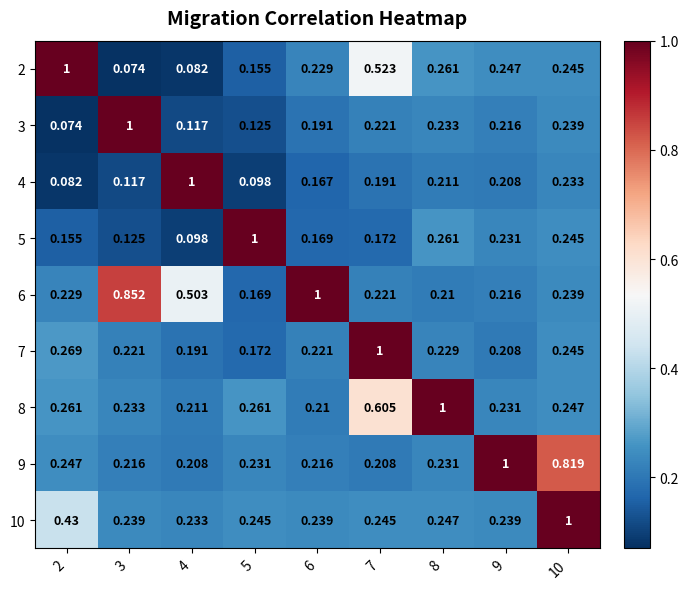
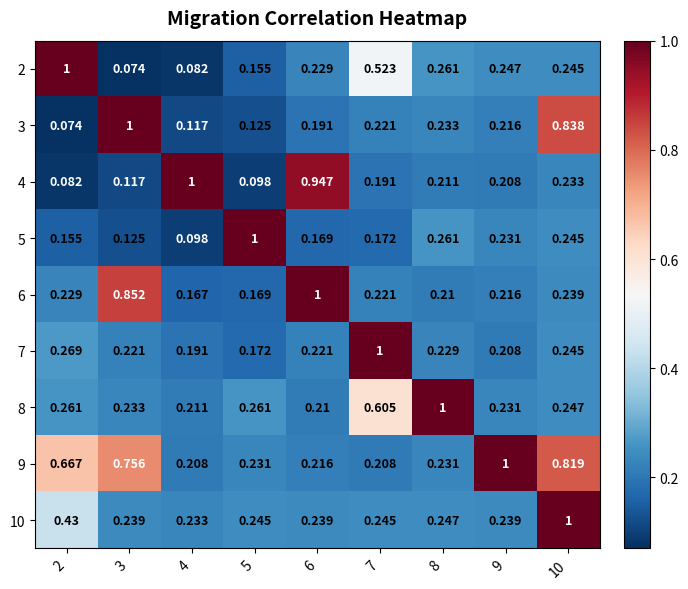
3, 10: 0.239 -> 0.838
4, 6: 0.167 -> 0.947
6, 4: 0.503 -> 0.167
9, 2: 0.247 -> 0.667
9, 3: 0.216 -> 0.756
